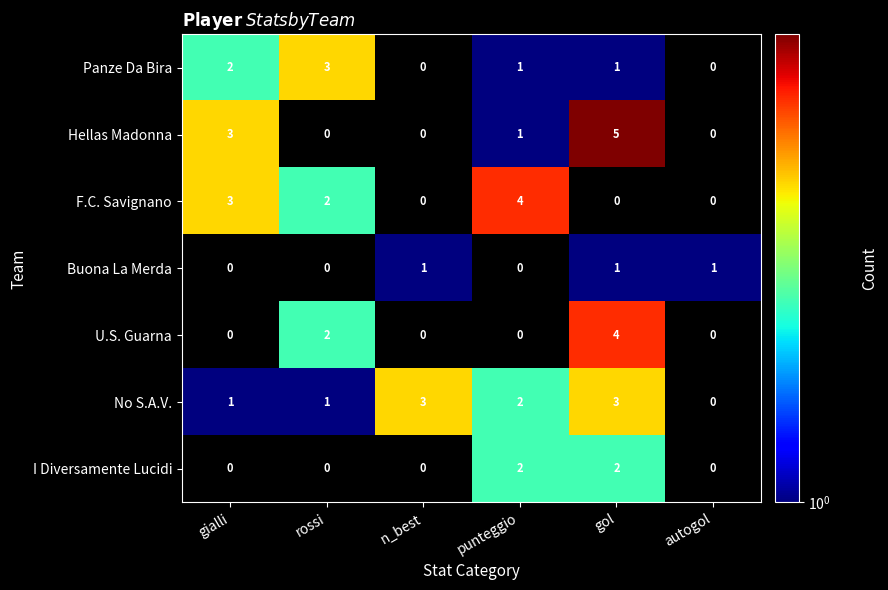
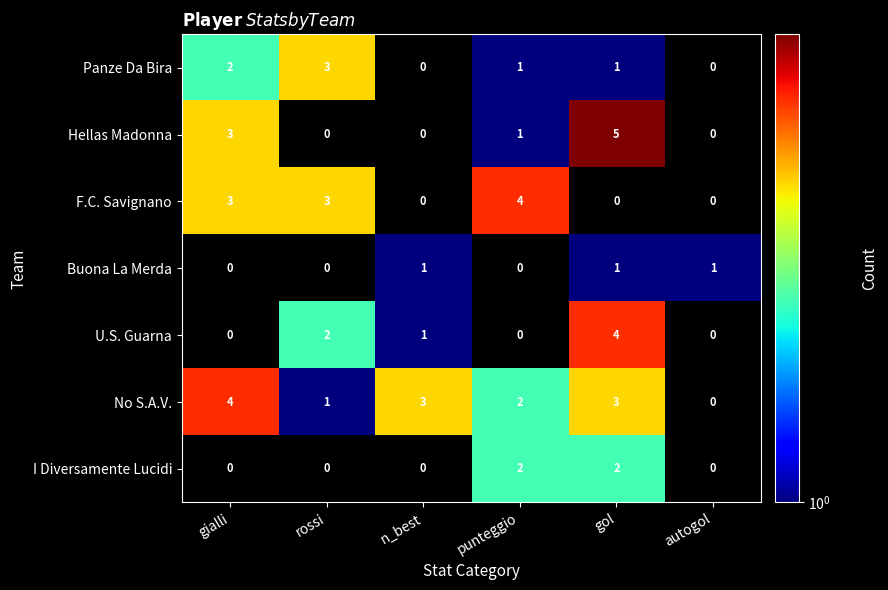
F.C. Savignano, rossi: 2 -> 3
U.S. Guarna, n_best: 0 -> 1
No S.A.V., gialli: 1 -> 4
